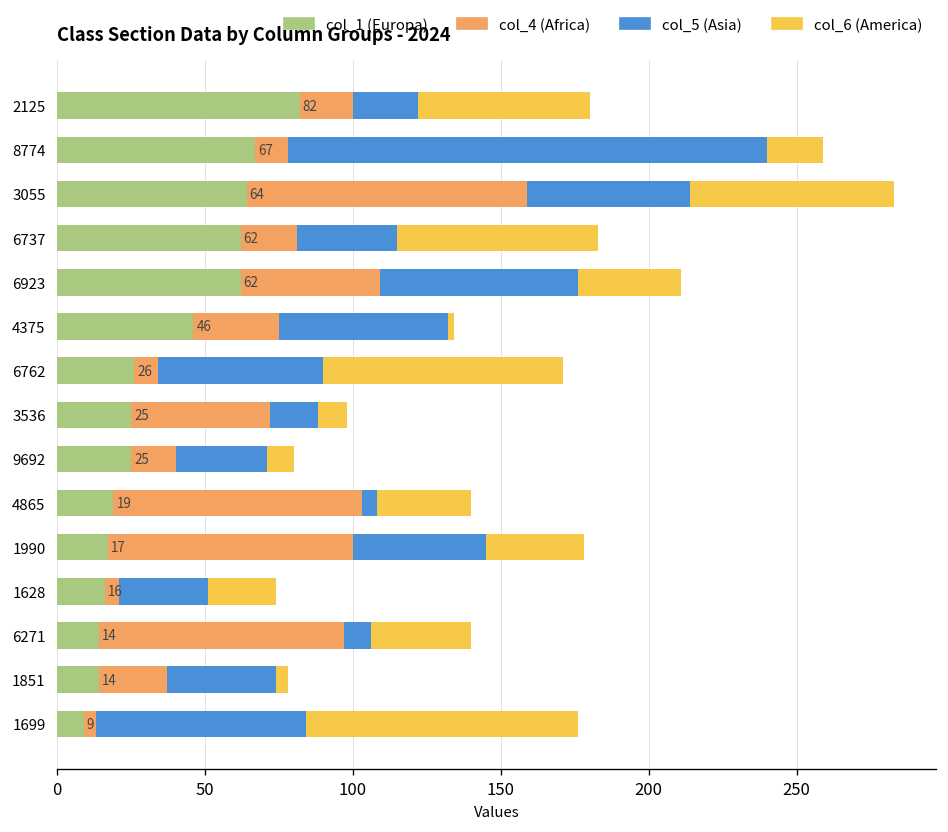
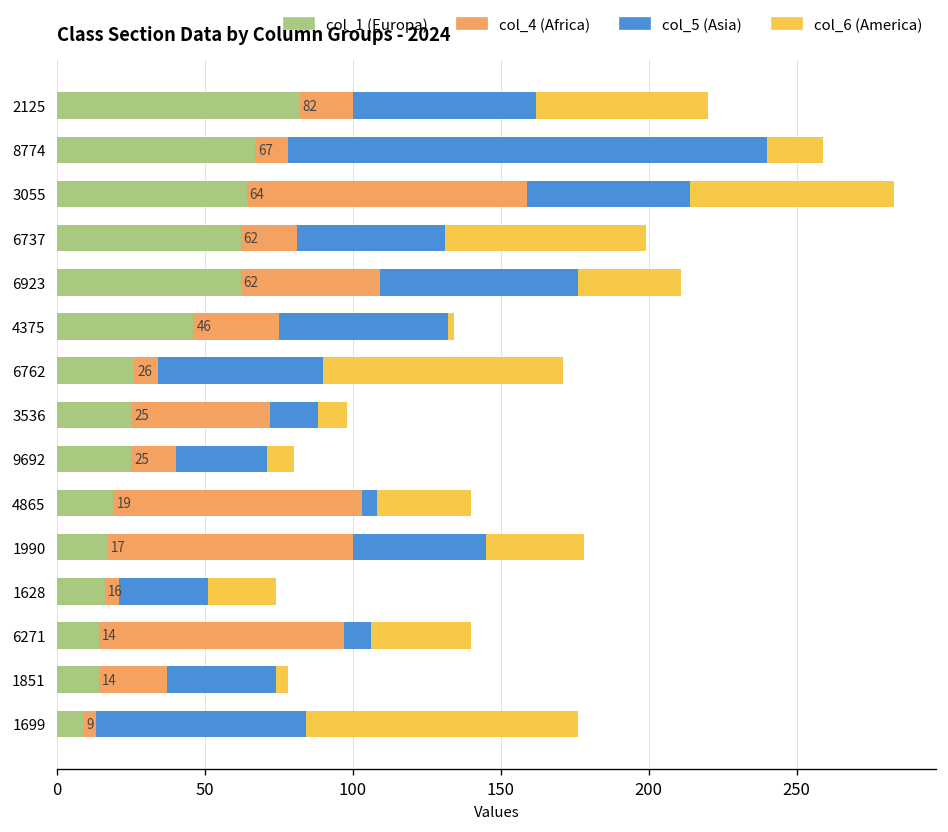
col_5 (Asia), 2125: 22 -> 62
col_5 (Asia), 6737: 34 -> 50
